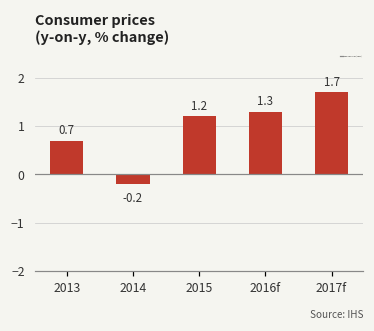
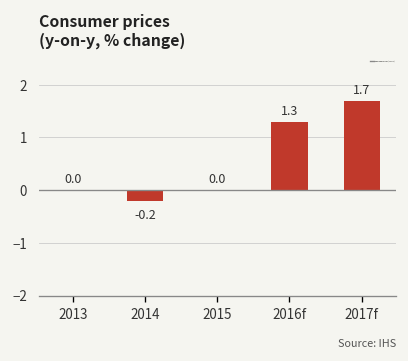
2013: 0.7 -> 0.0
2015: 1.2 -> 0.0
